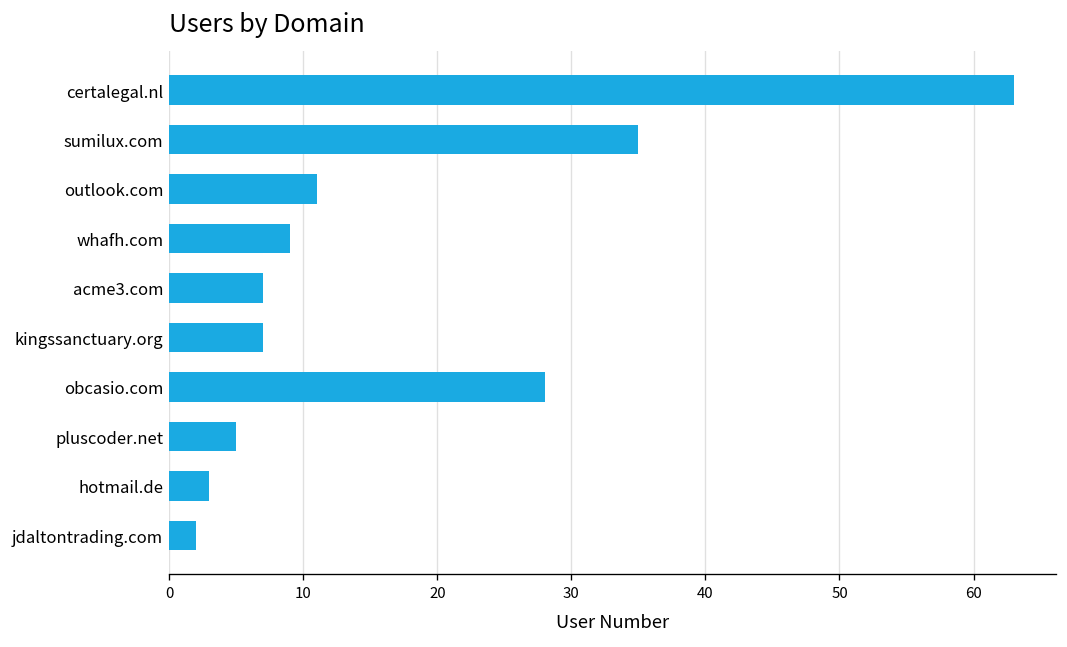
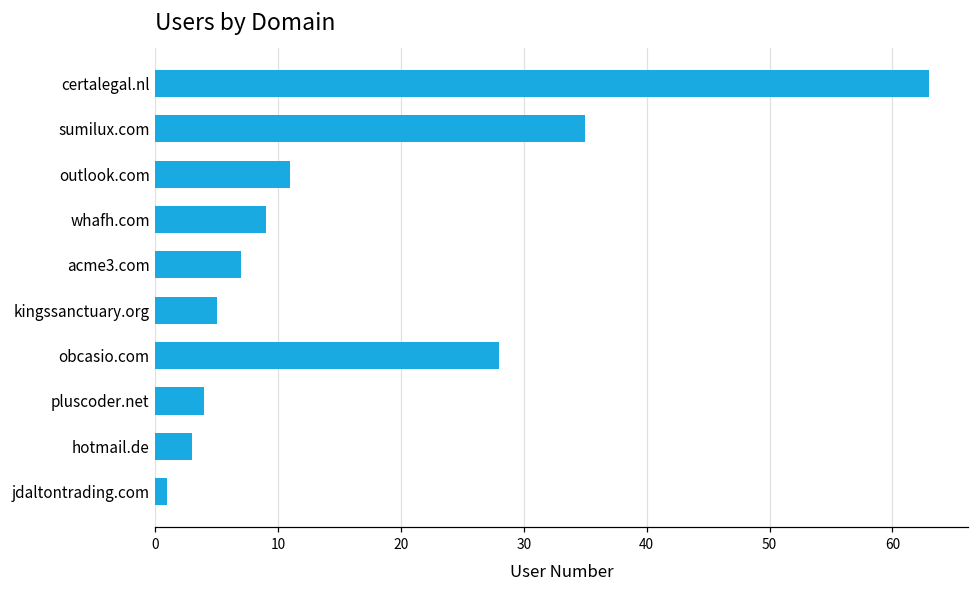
kingssanctuary.org: 7 -> 5
pluscoder.net: 5 -> 4
jdaltontrading.com: 2 -> 1
